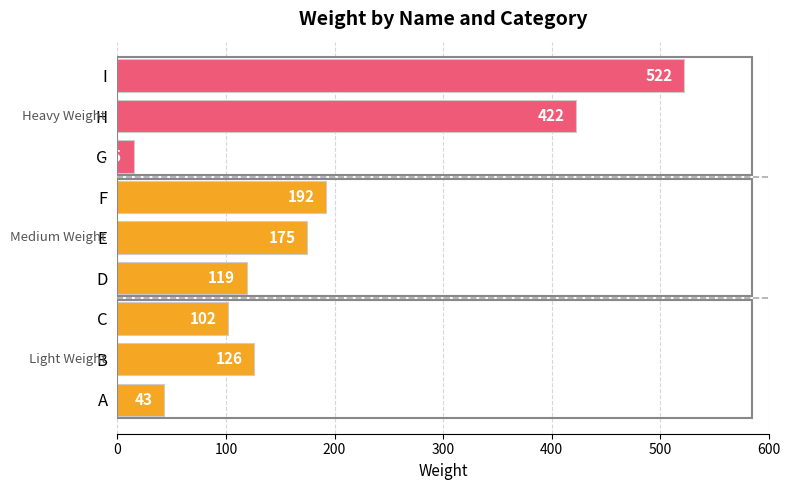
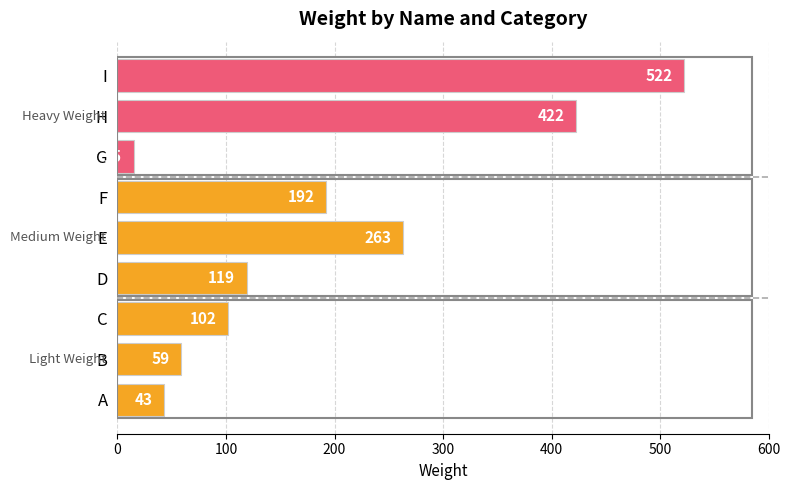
E: 175 -> 263
B: 126 -> 59
